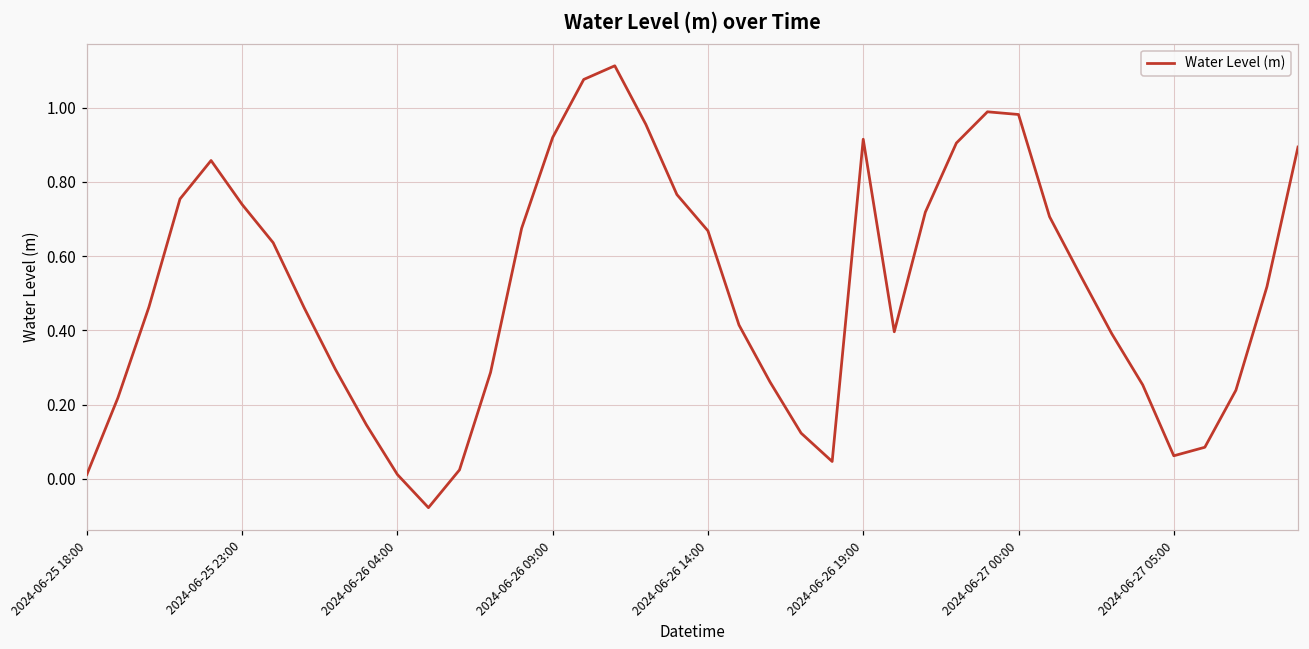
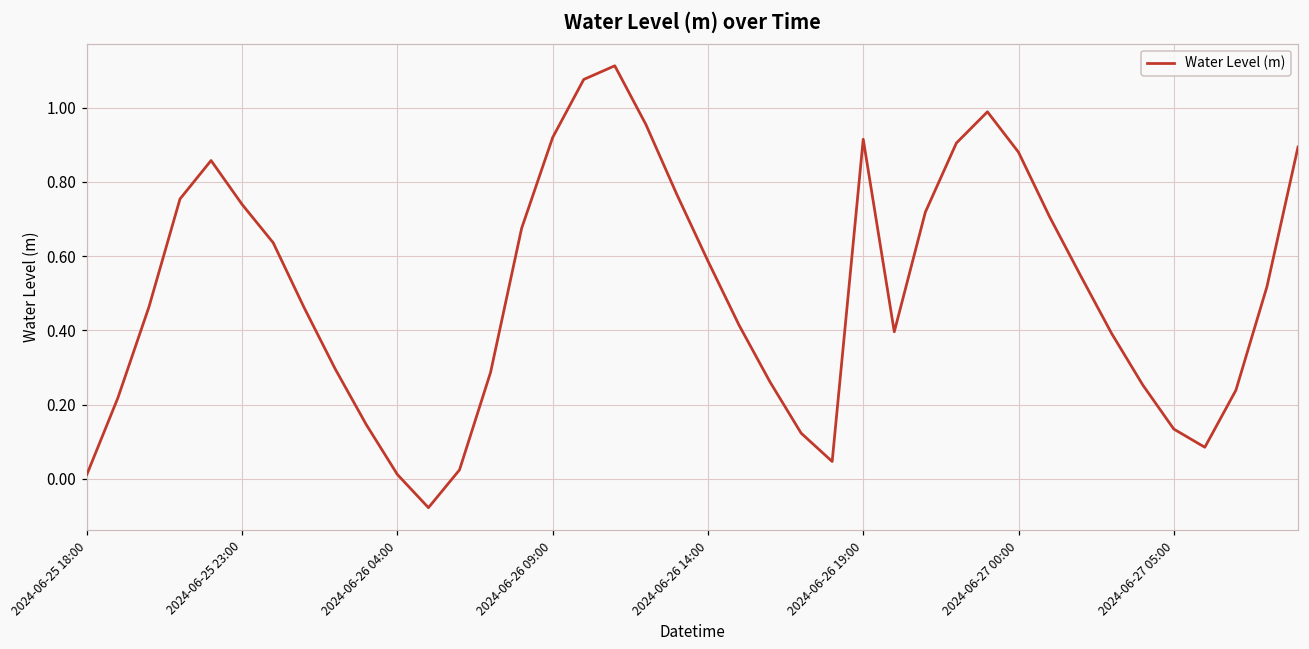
2024-06-26 14:00: 0.67 -> 0.59
2024-06-27 00:00: 0.98 -> 0.88
2024-06-27 05:00: 0.06 -> 0.13
